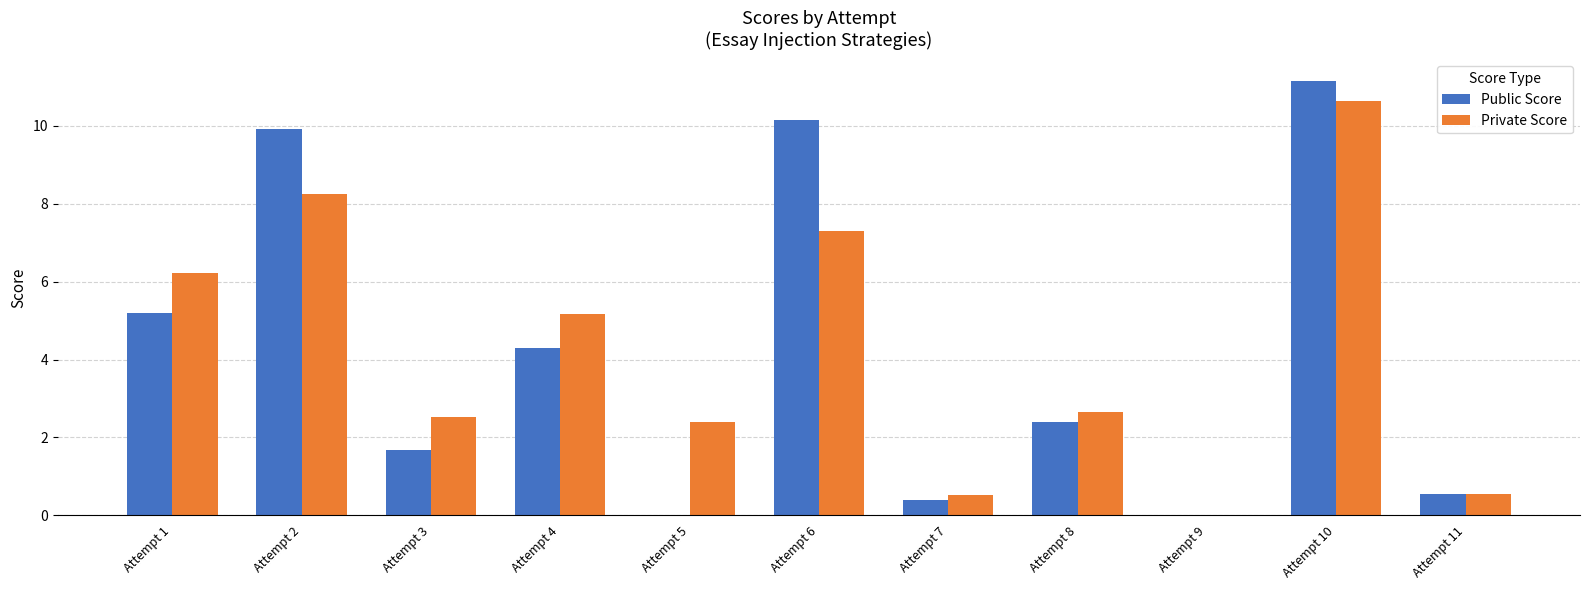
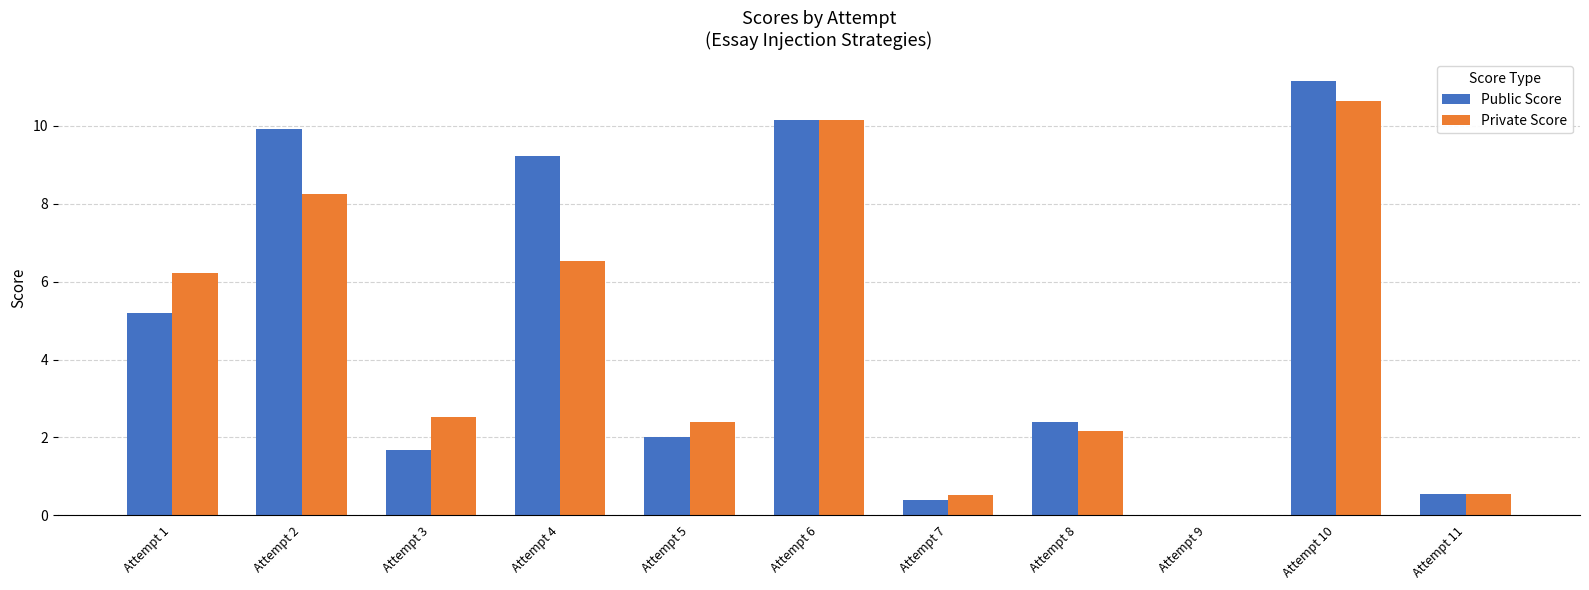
Public Score, Attempt 4: 4.3 -> 9.2
Private Score, Attempt 4: 5.2 -> 6.5
Public Score, Attempt 5: 0 -> 2
Private Score, Attempt 6: 7.3 -> 10.1
Private Score, Attempt 8: 2.7 -> 2.2
